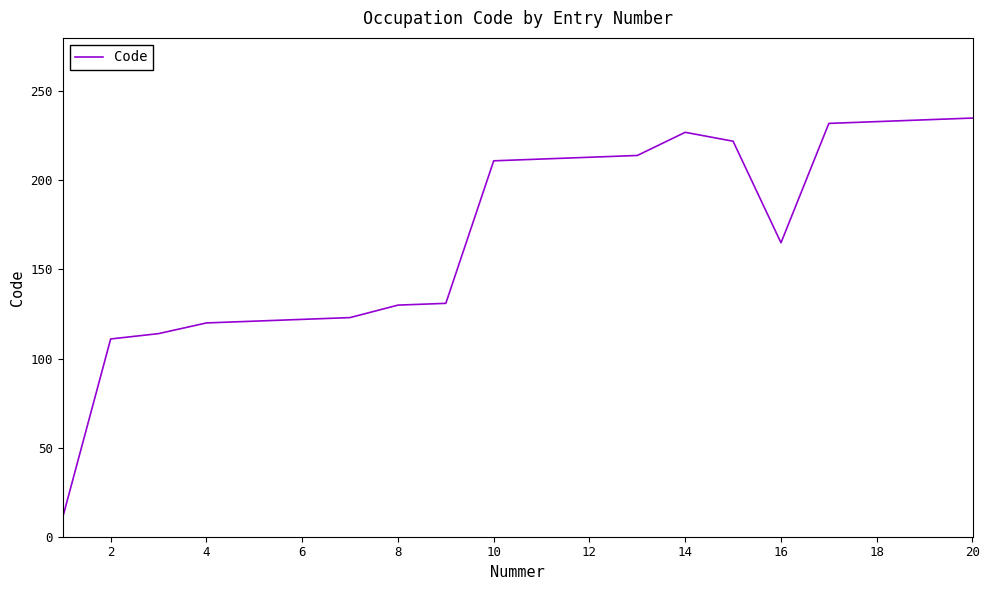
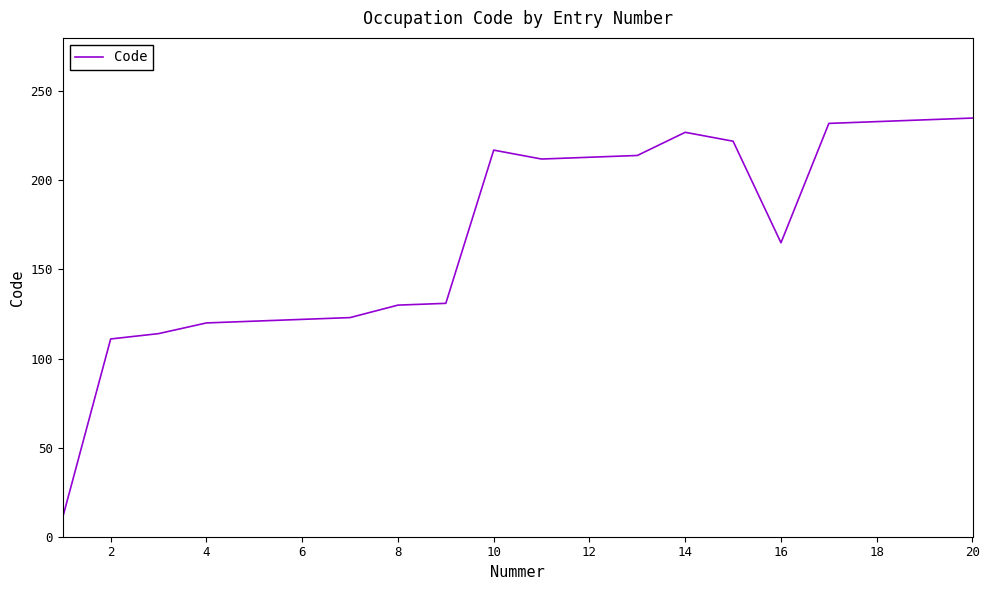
10: 211 -> 217
